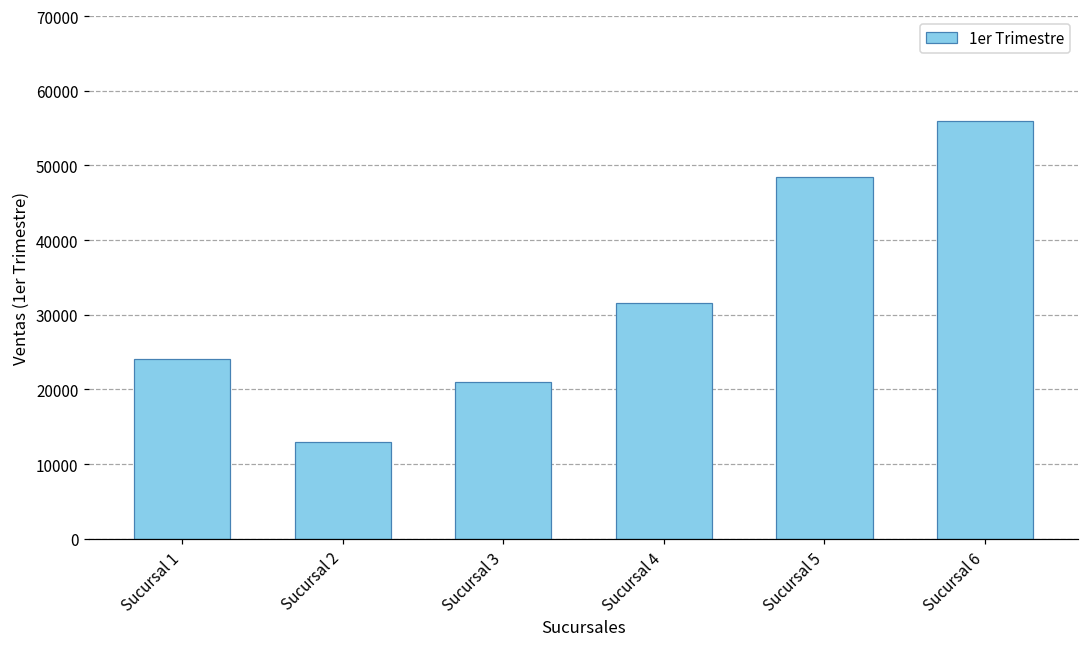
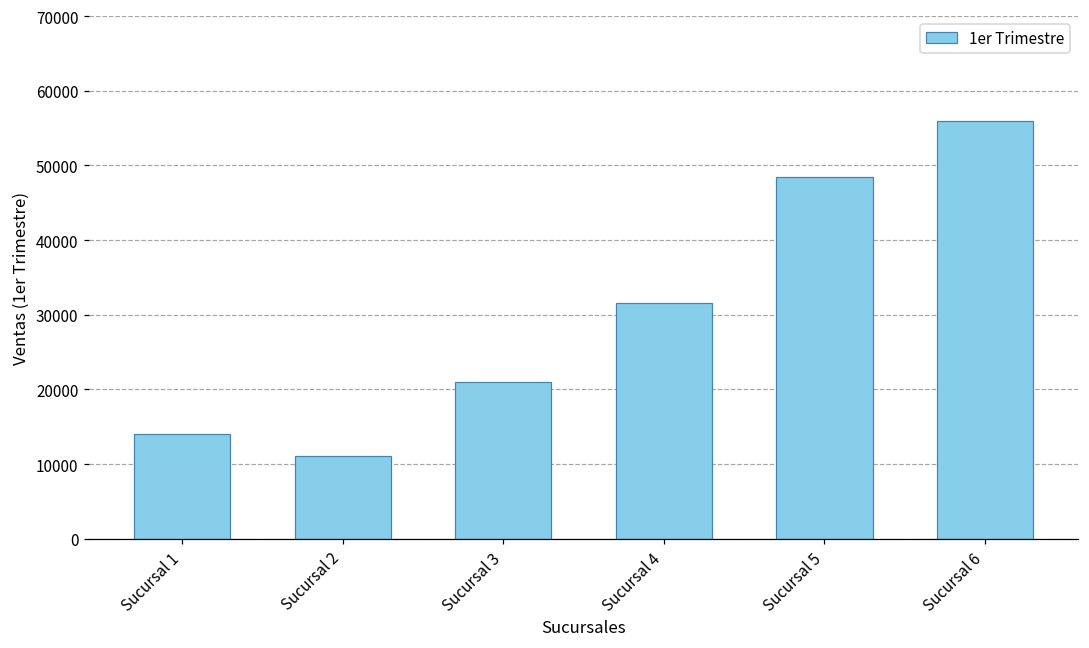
Sucursal 1: 24000 -> 14000
Sucursal 2: 13000 -> 11000
